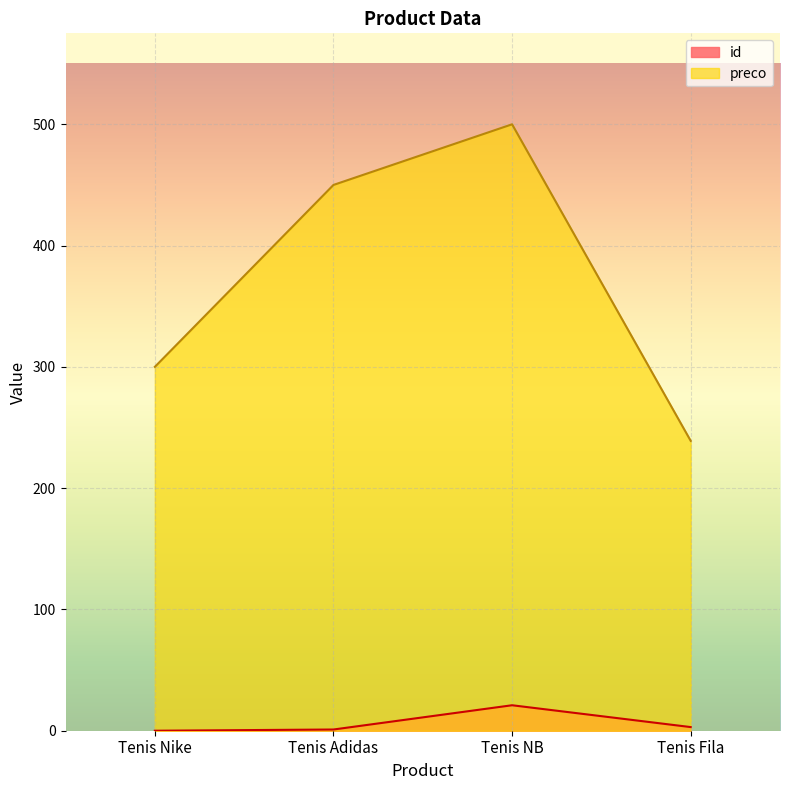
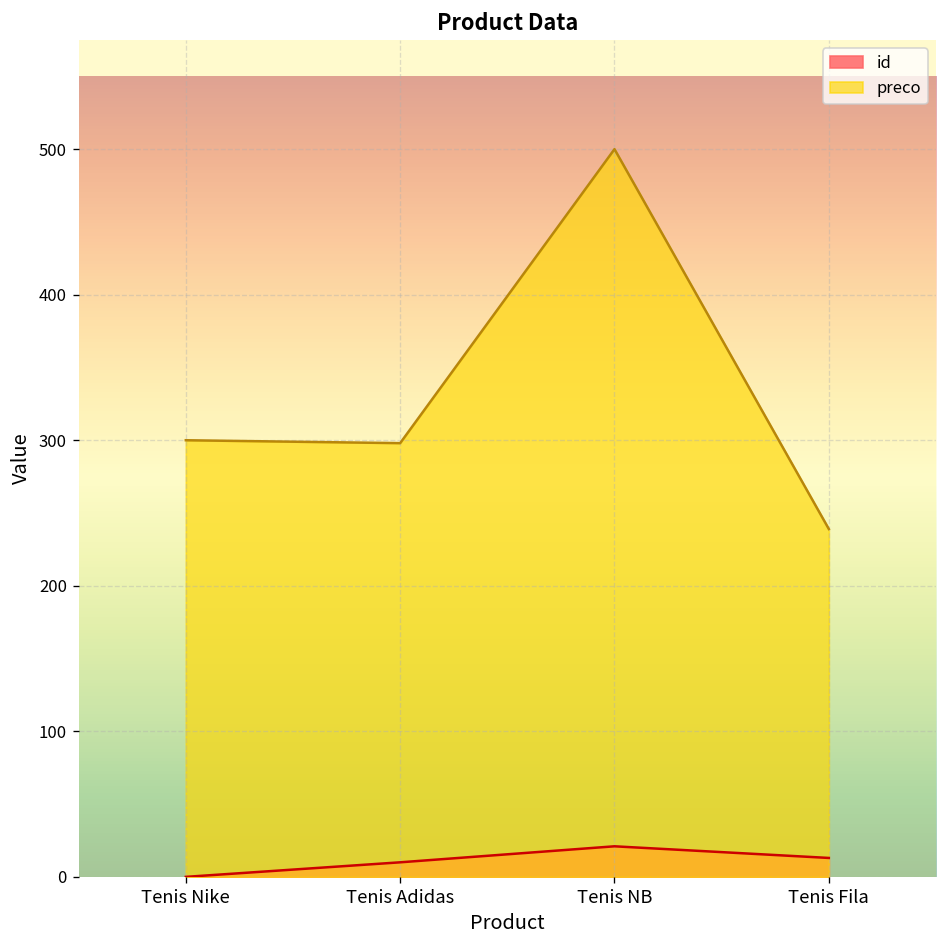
id, Tenis Adidas: 1 -> 10
preco, Tenis Adidas: 450 -> 298
id, Tenis Fila: 3 -> 13
